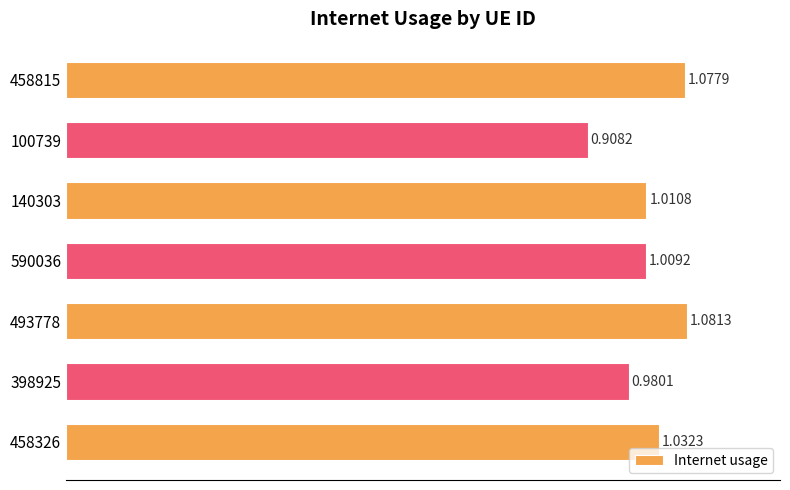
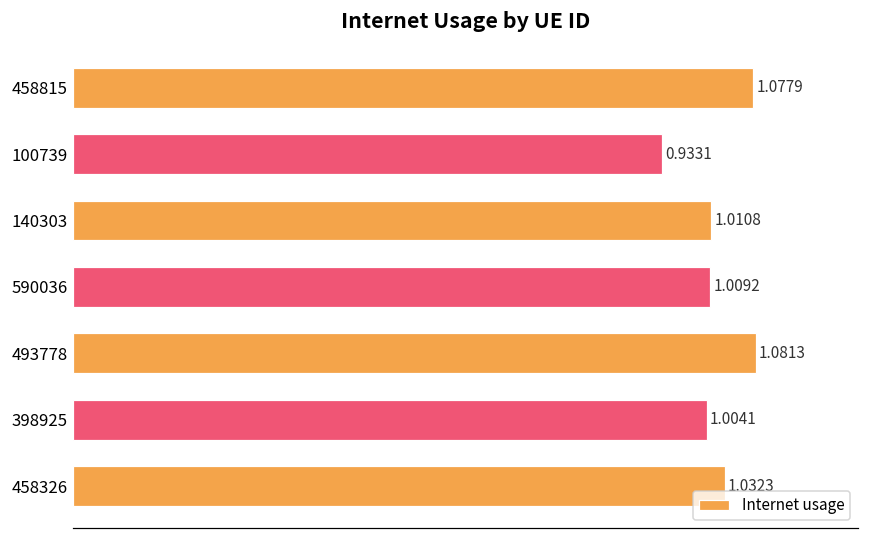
100739: 0.9082 -> 0.9331
398925: 0.9801 -> 1.0041
